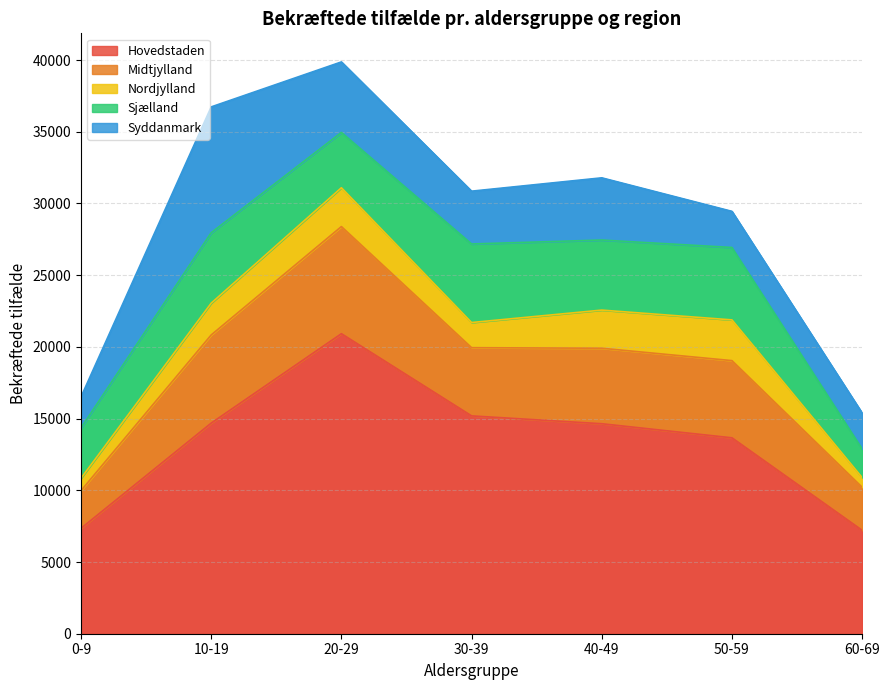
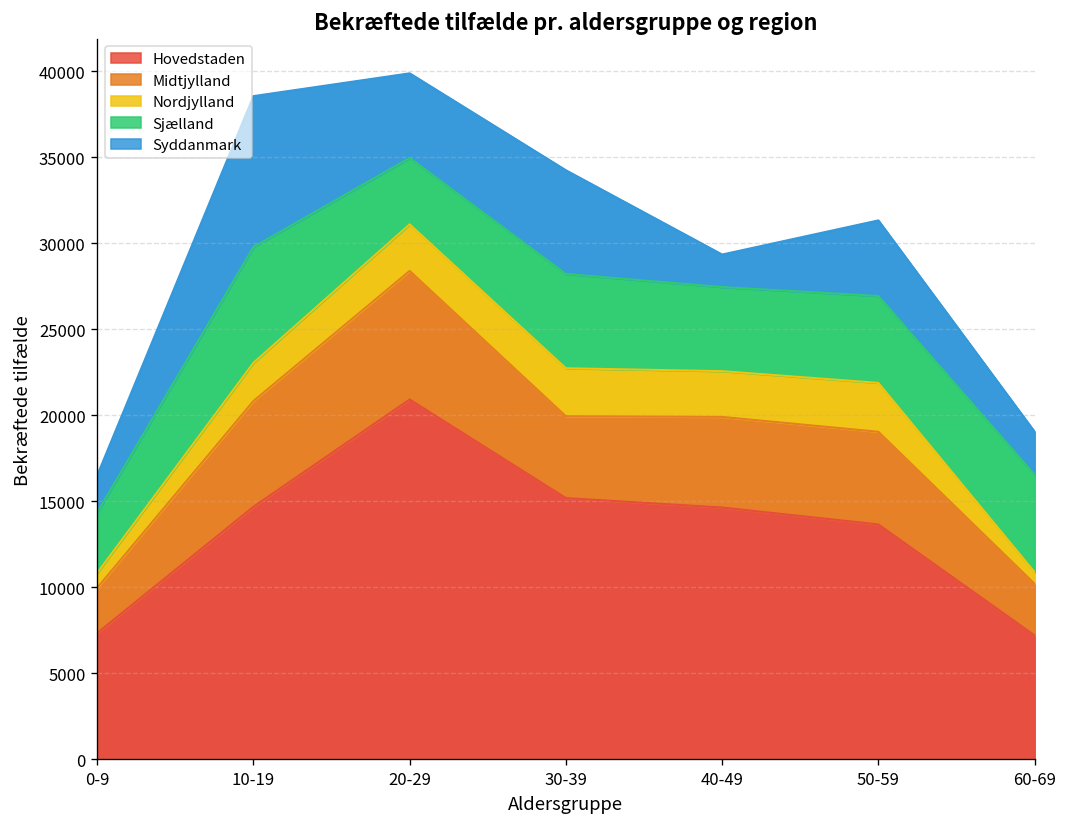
Sjælland, 10-19: 4900 -> 6700
Nordjylland, 30-39: 1800 -> 2800
Syddanmark, 30-39: 3700 -> 6000
Syddanmark, 40-49: 4300 -> 1900
Syddanmark, 50-59: 2500 -> 4400
Sjælland, 60-69: 2000 -> 5700
